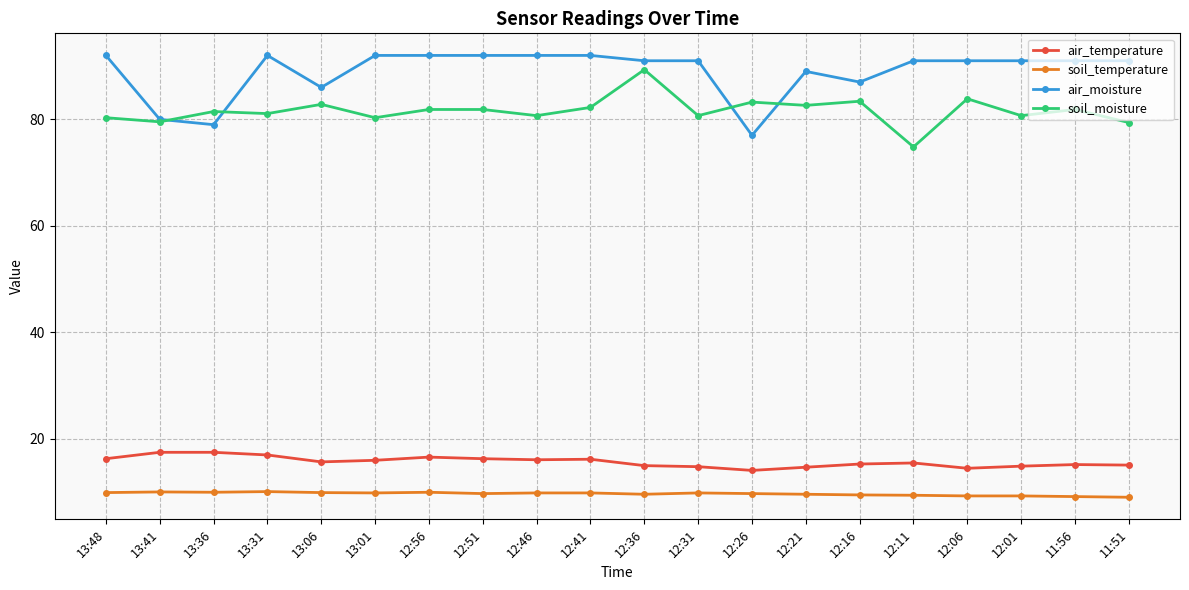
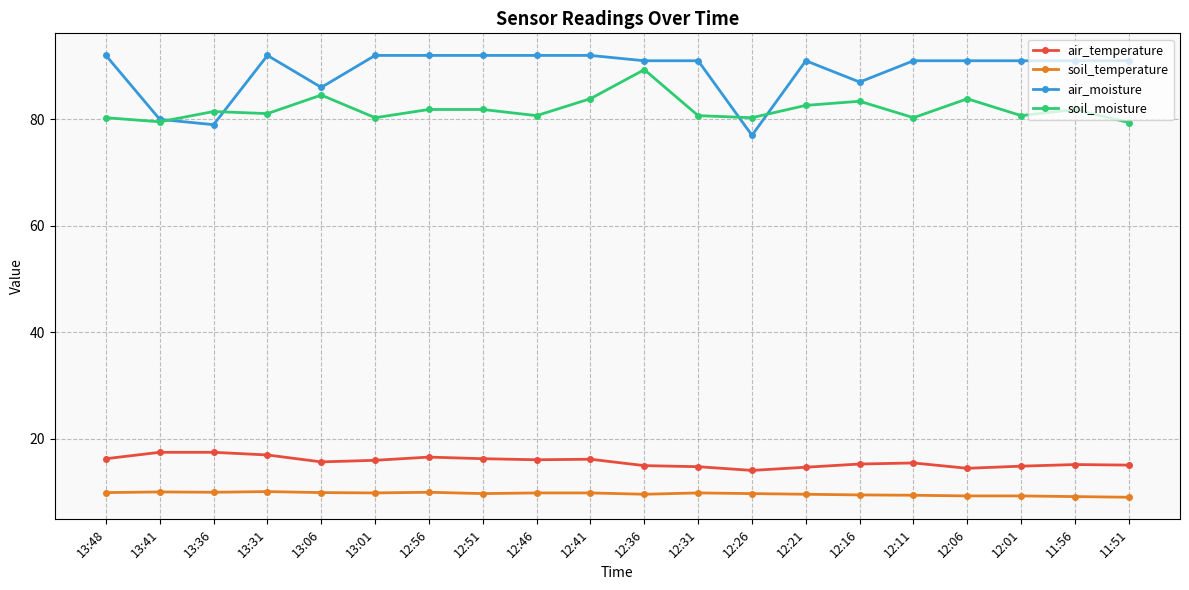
soil_moisture, 13:06: 83 -> 85
soil_moisture, 12:41: 82 -> 84
soil_moisture, 12:26: 83 -> 80
air_moisture, 12:21: 89 -> 91
soil_moisture, 12:11: 75 -> 80
